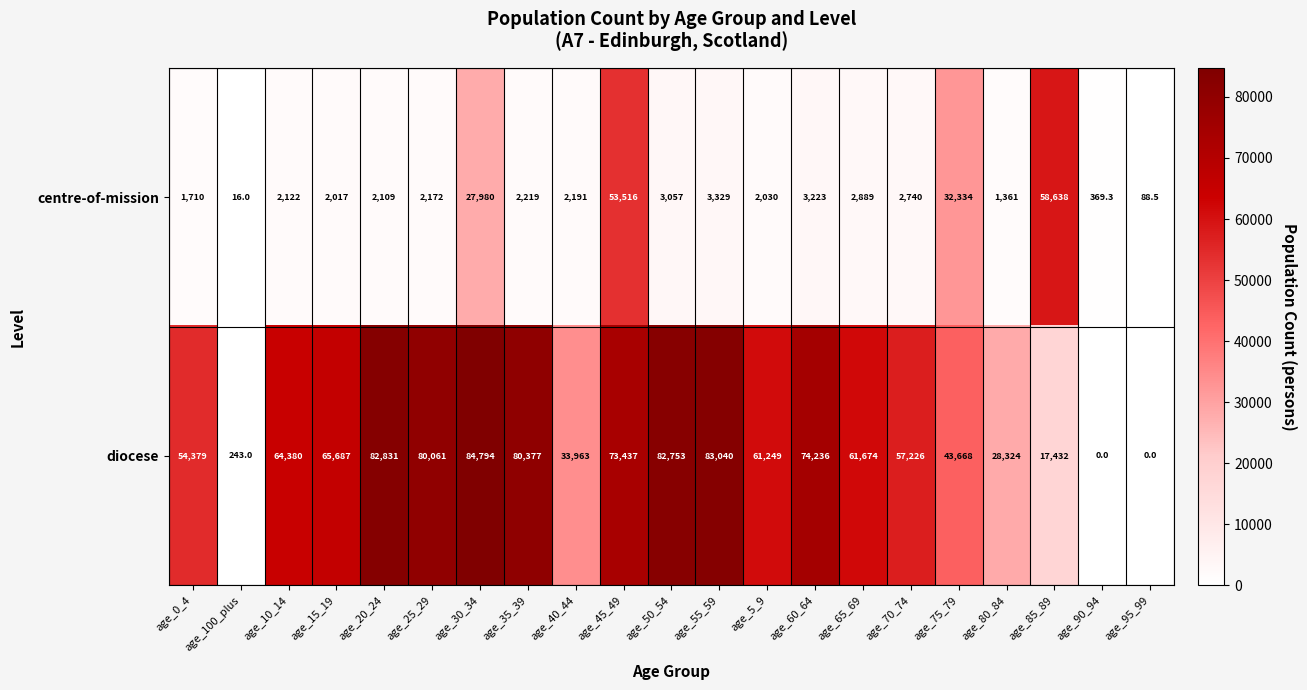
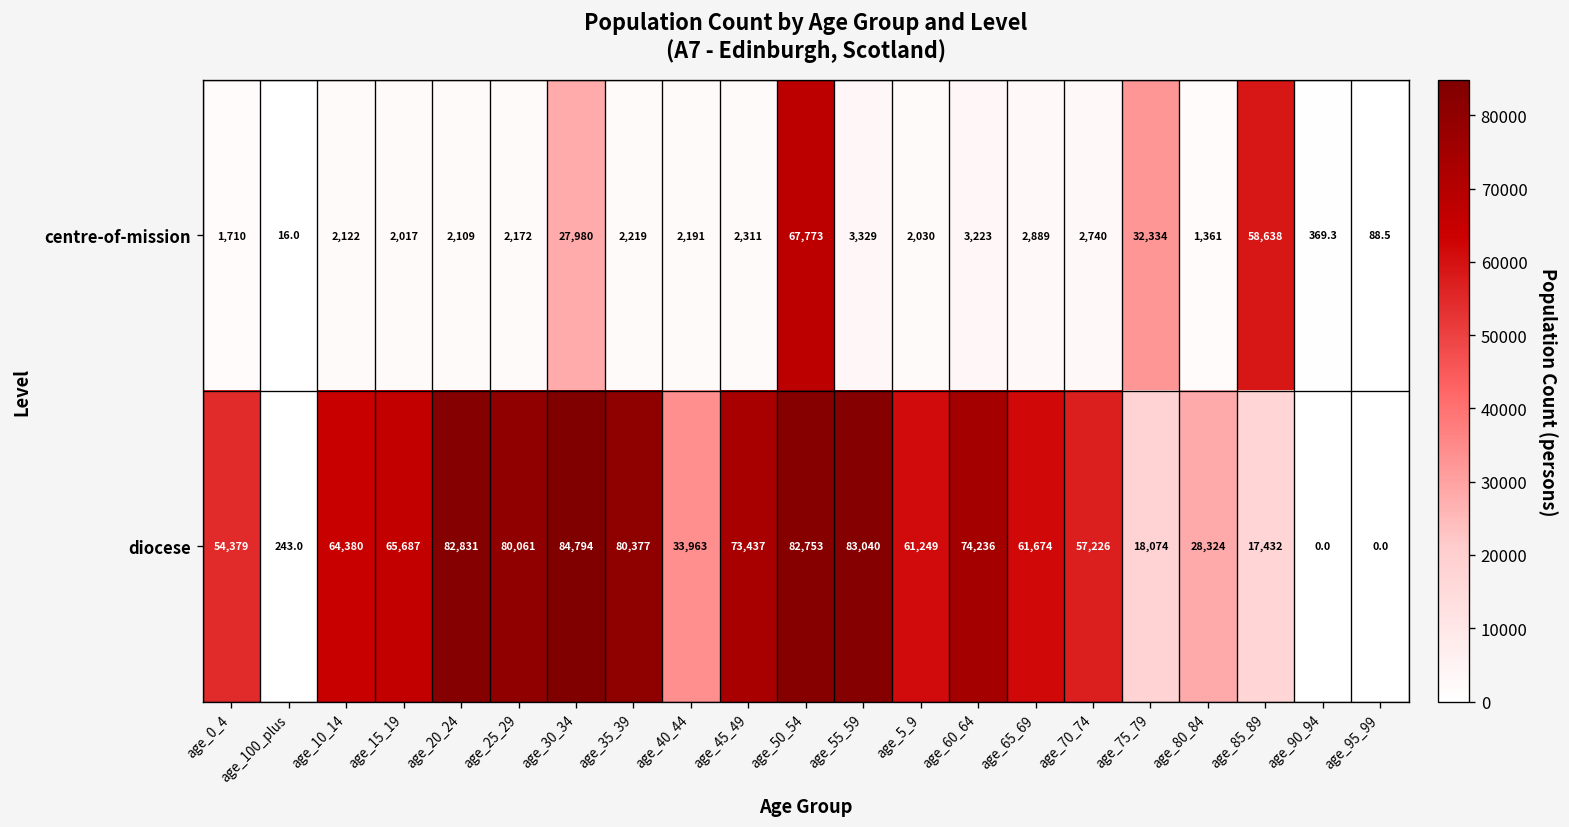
centre-of-mission, age_45_49: 53,516 -> 2,311
centre-of-mission, age_50_54: 3,057 -> 67,773
diocese, age_75_79: 43,668 -> 18,074
